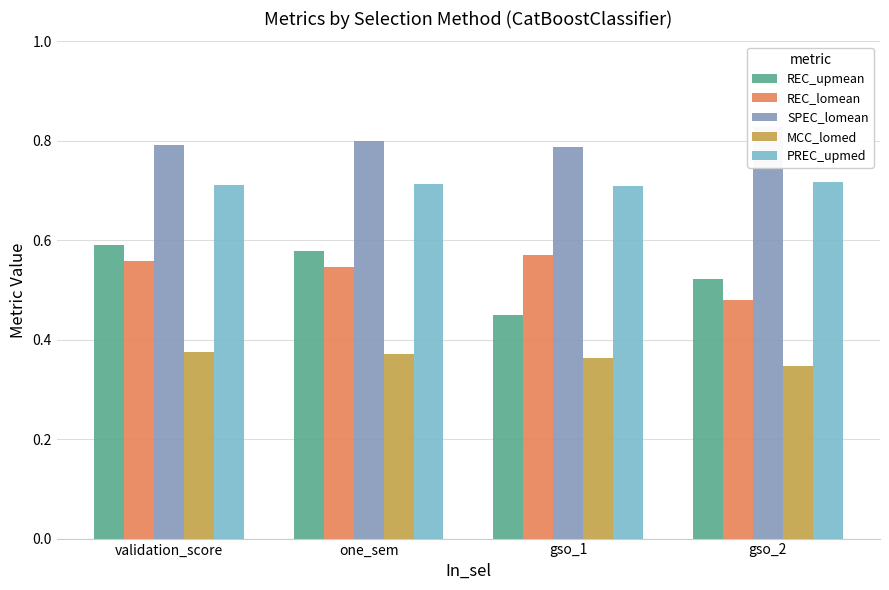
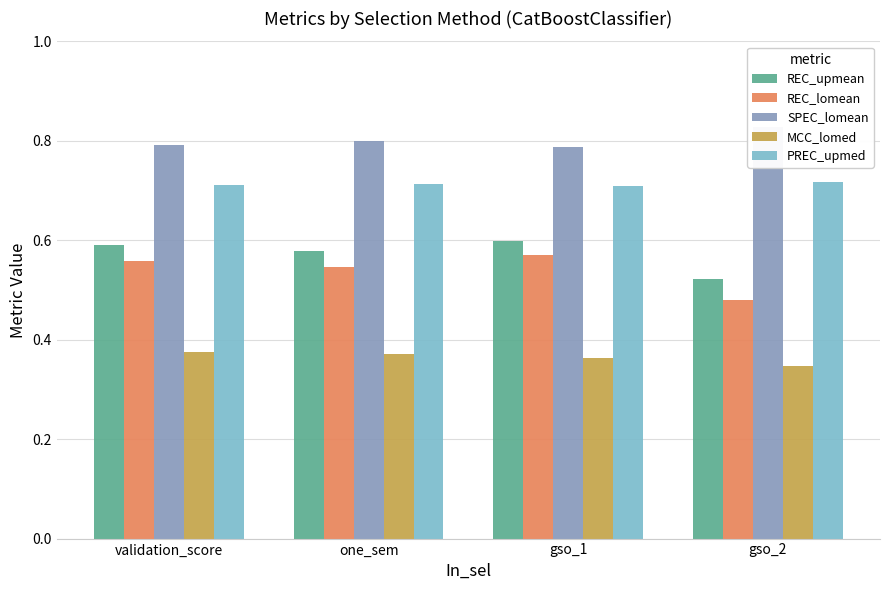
REC_upmean, gso_1: 0.45 -> 0.60
